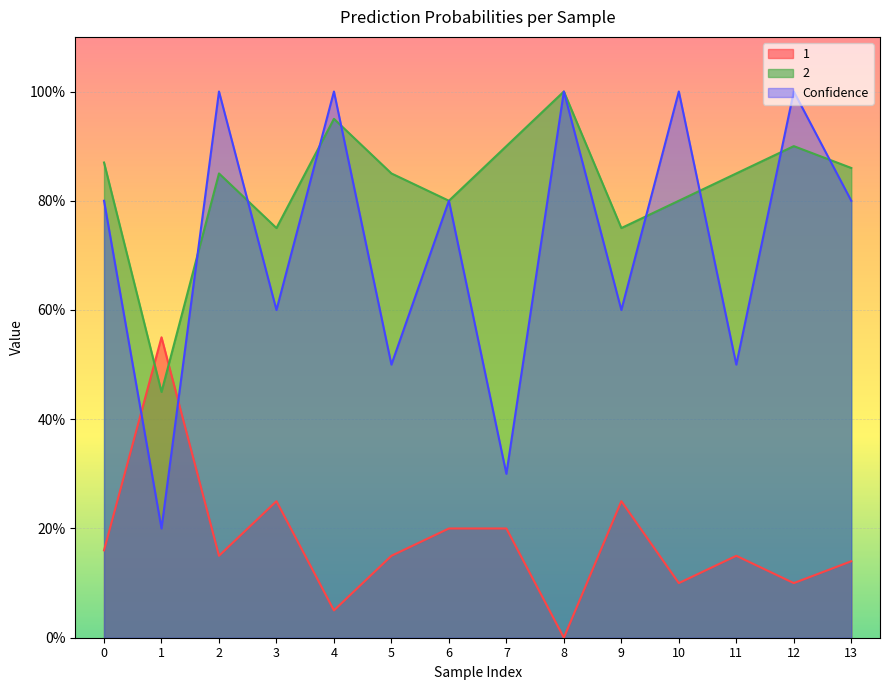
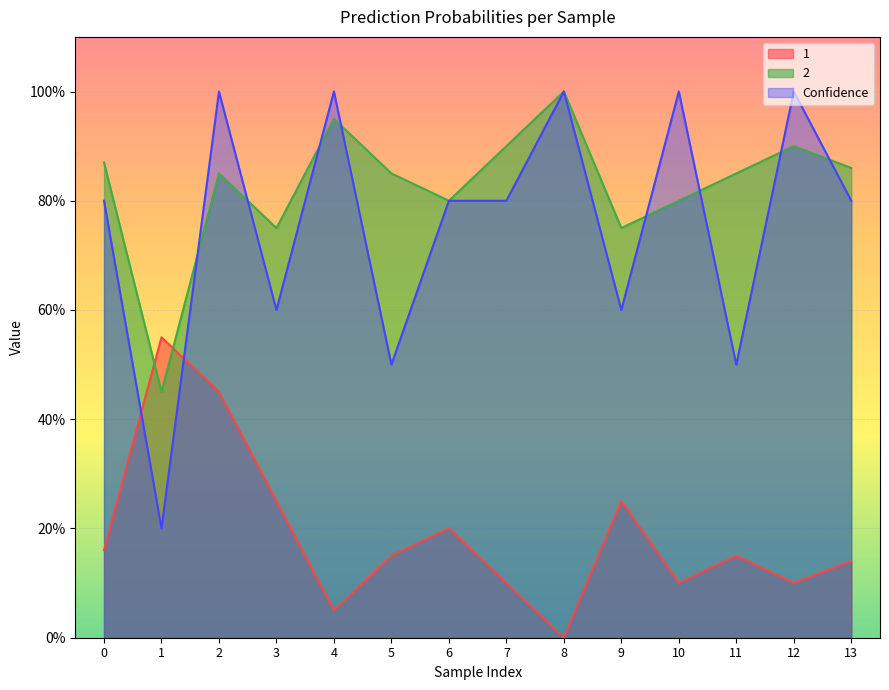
1, 2: 15% -> 45%
1, 7: 20% -> 10%
Confidence, 7: 30% -> 80%
